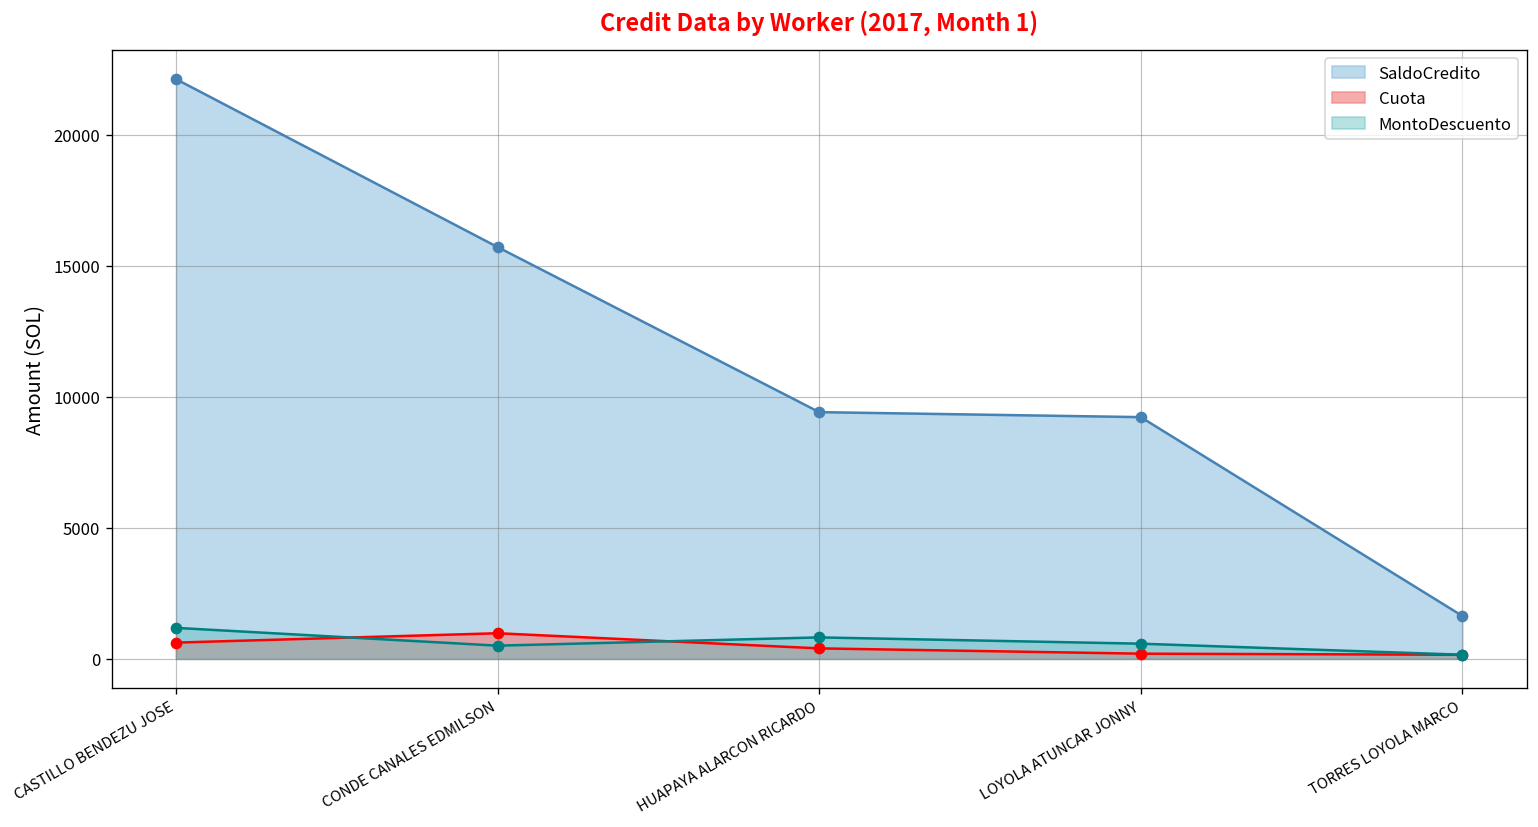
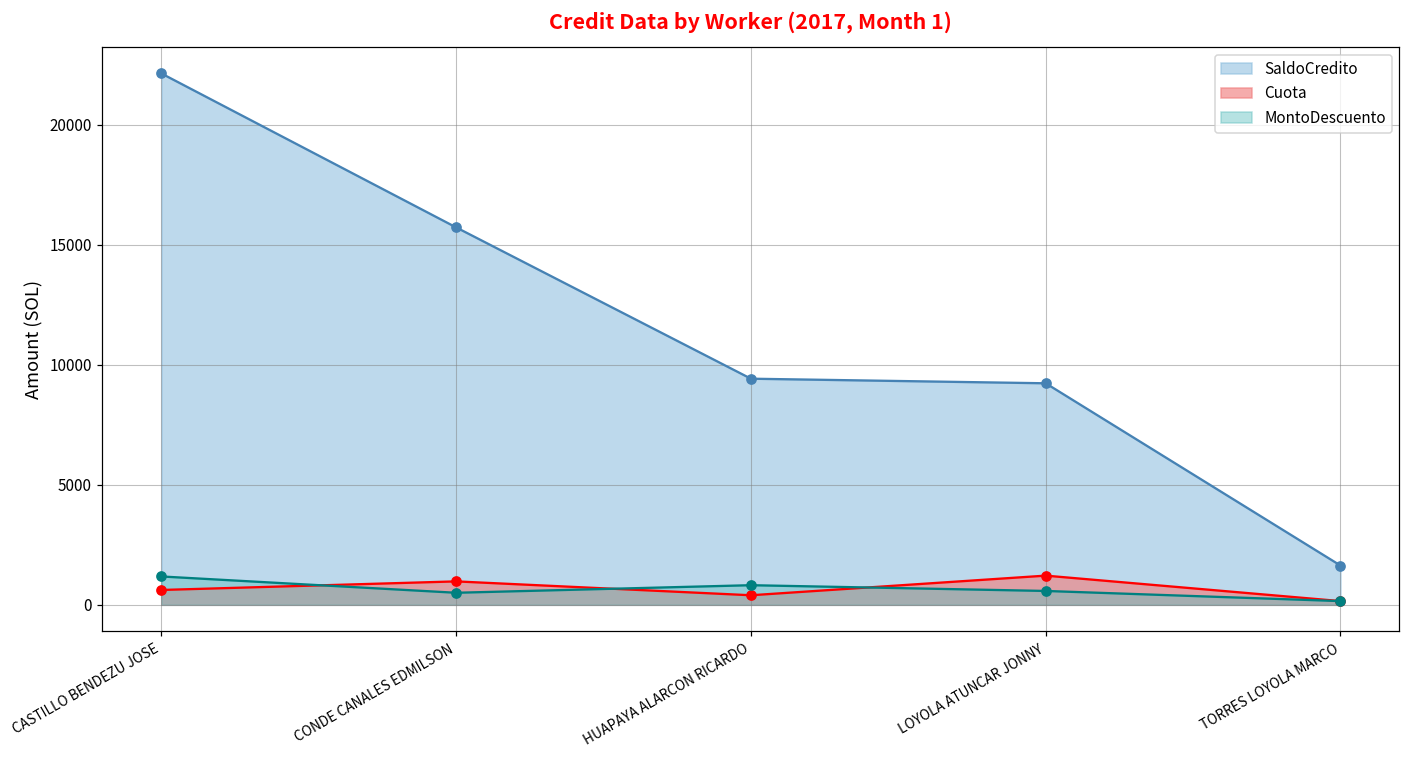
Cuota, LOYOLA ATUNCAR JONNY: 200 -> 1200
